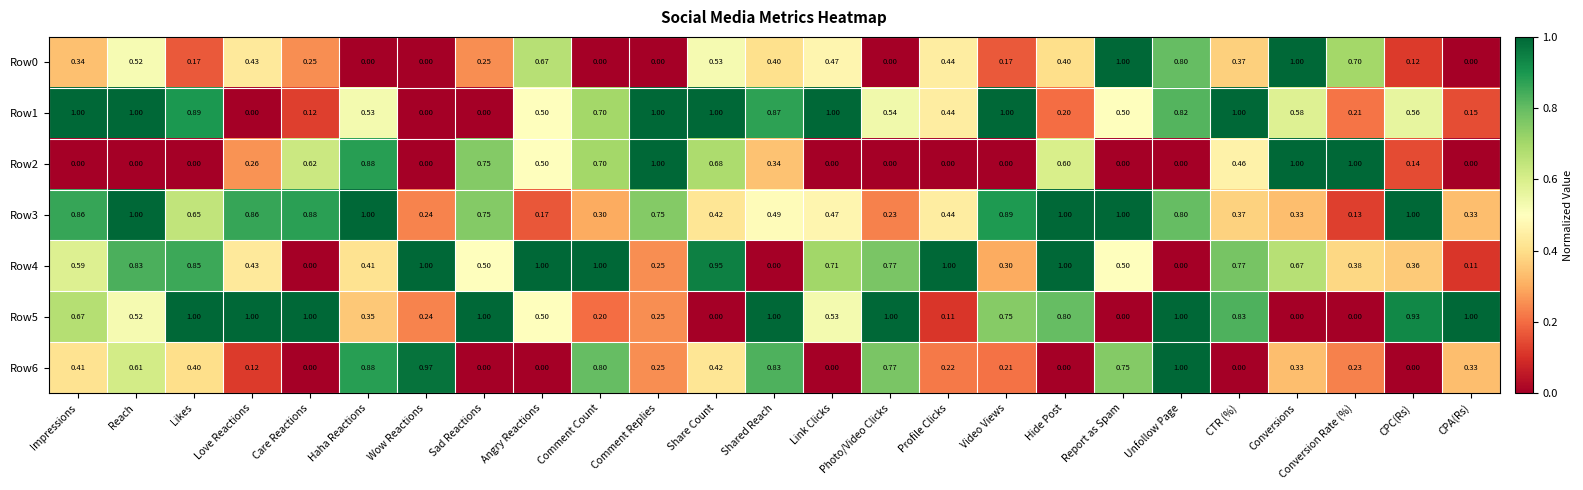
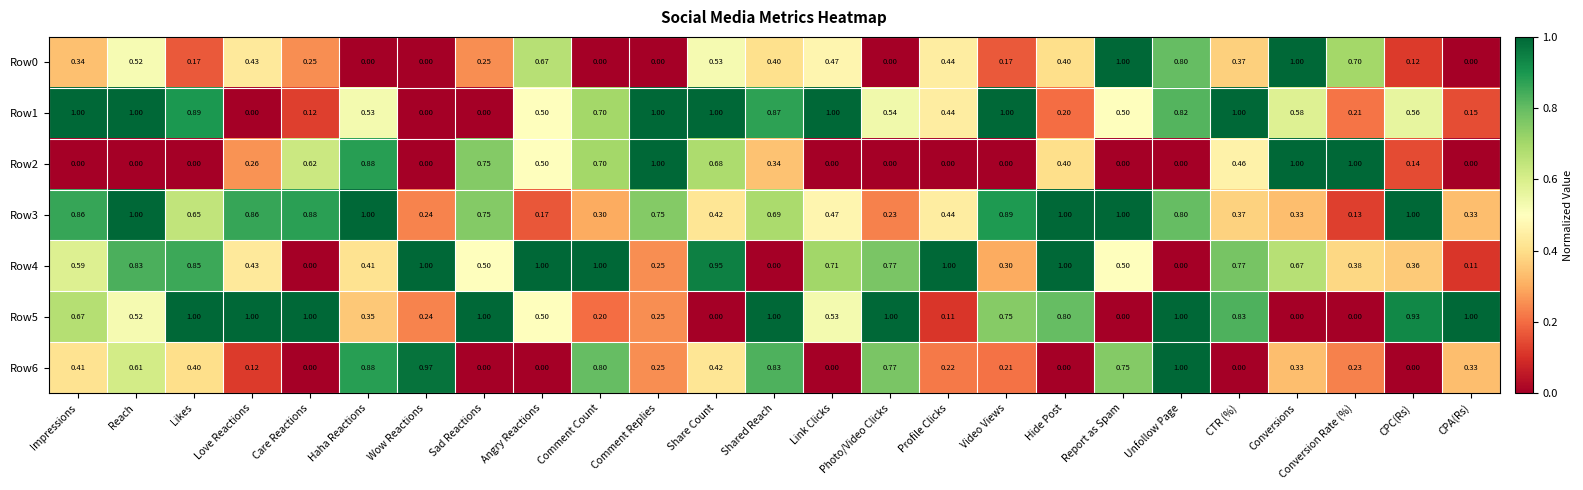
Row2, Hide Post: 0.60 -> 0.40
Row3, Shared Reach: 0.49 -> 0.69
